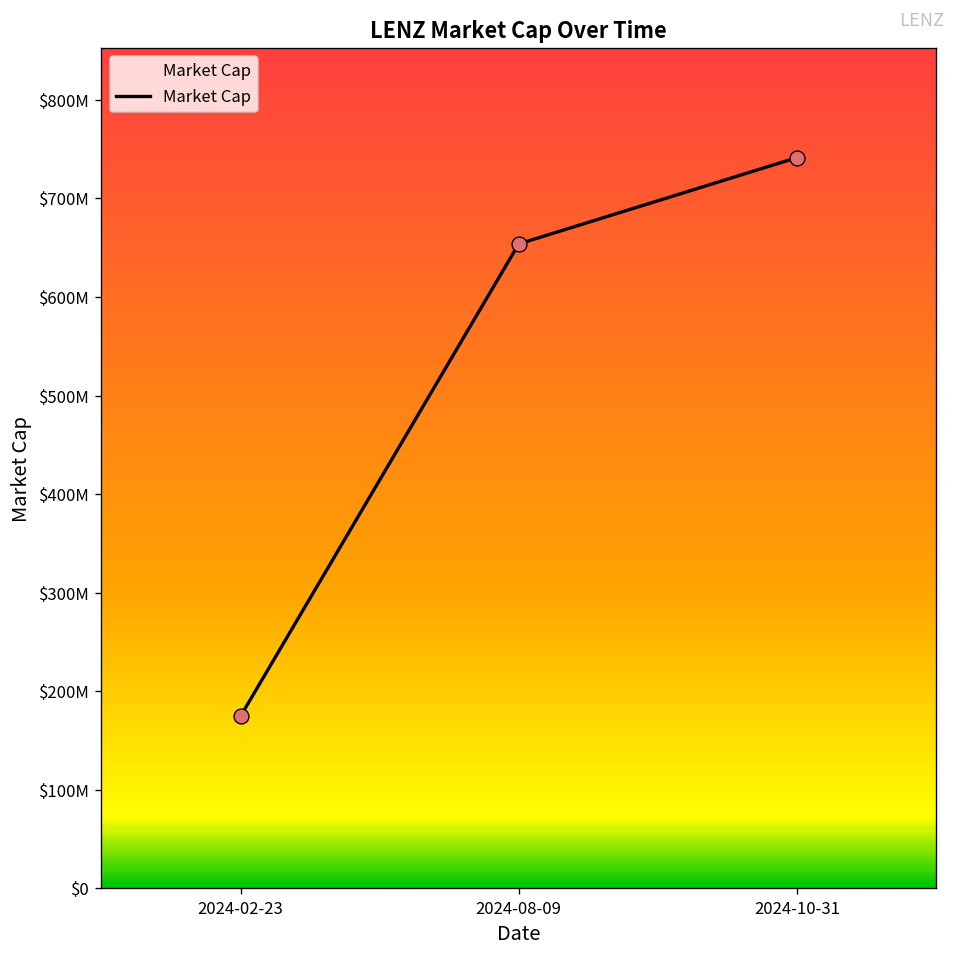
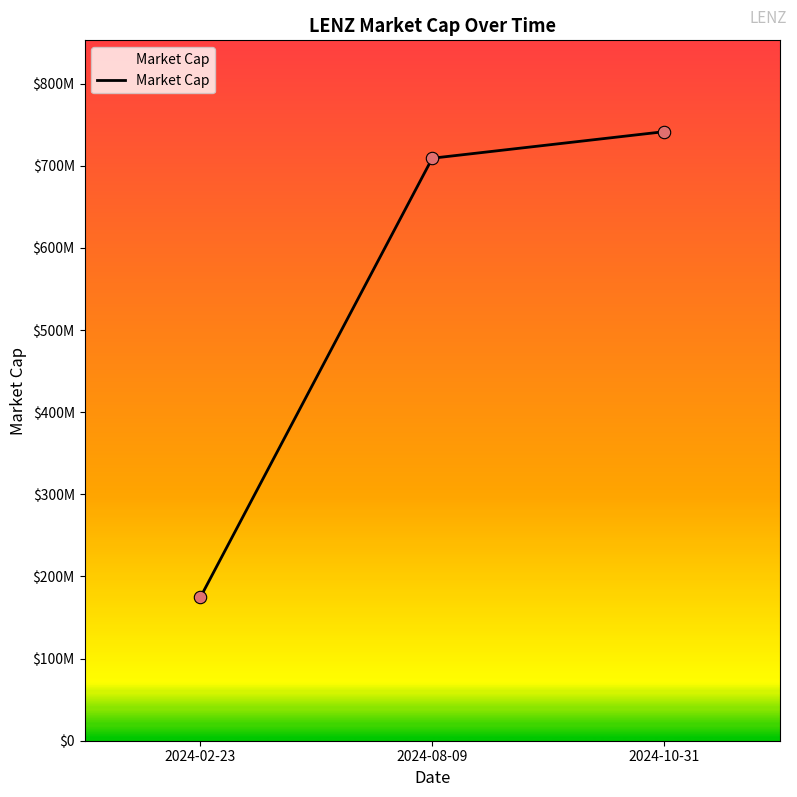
2024-08-09: $650000000 -> $710000000
